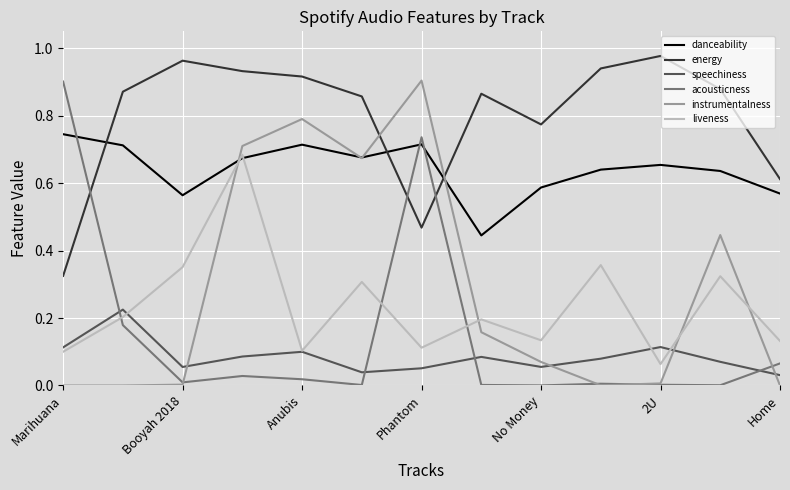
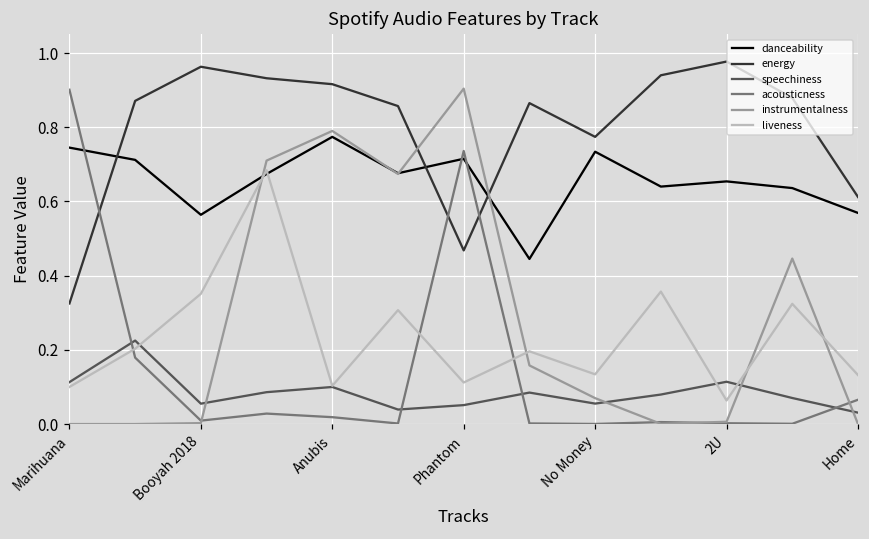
danceability, Anubis: 0.71 -> 0.77
danceability, No Money: 0.59 -> 0.73
